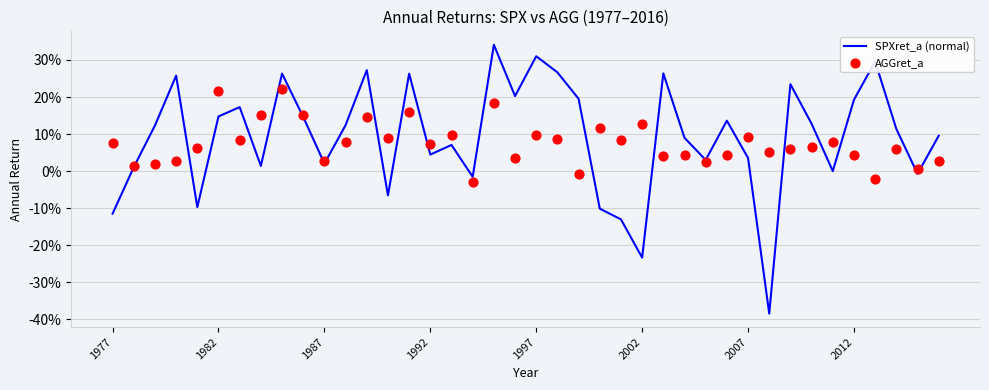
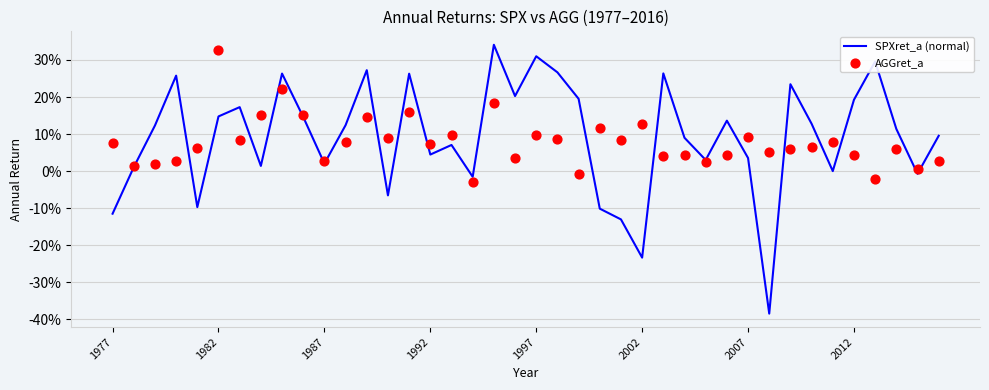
AGGret_a, 1982: 22% -> 33%
